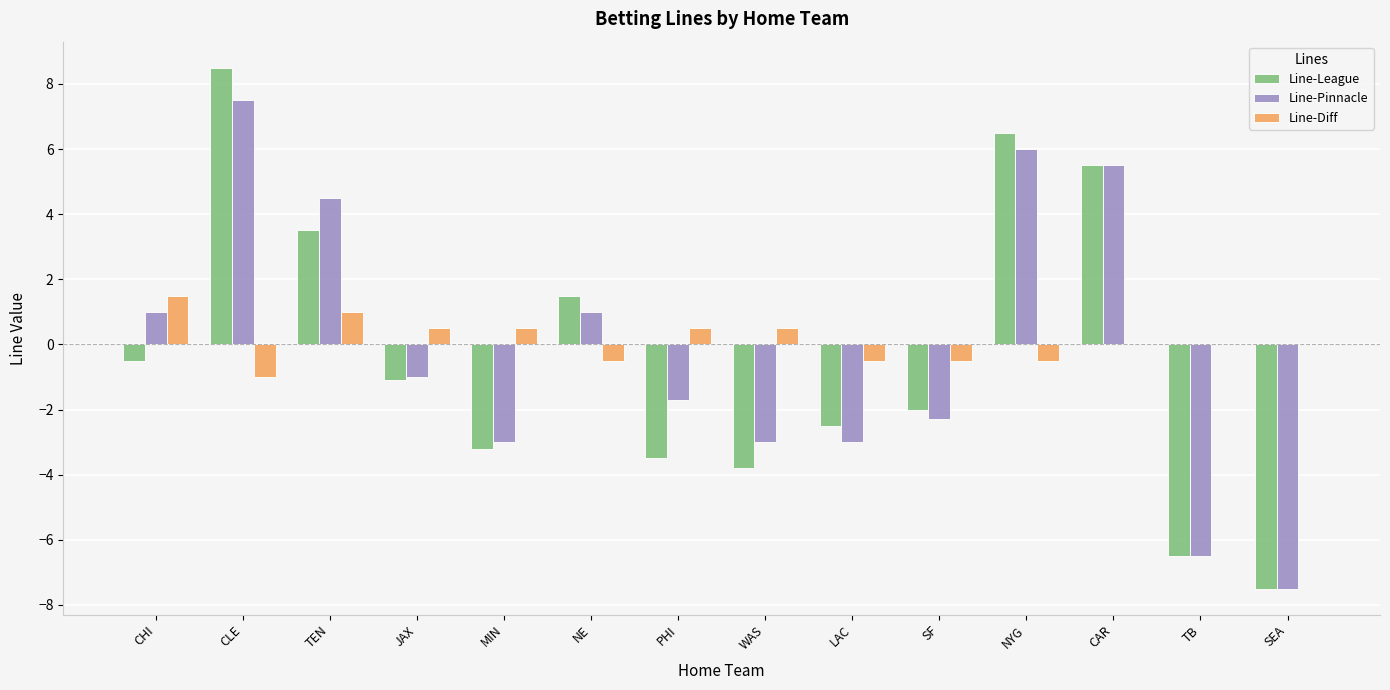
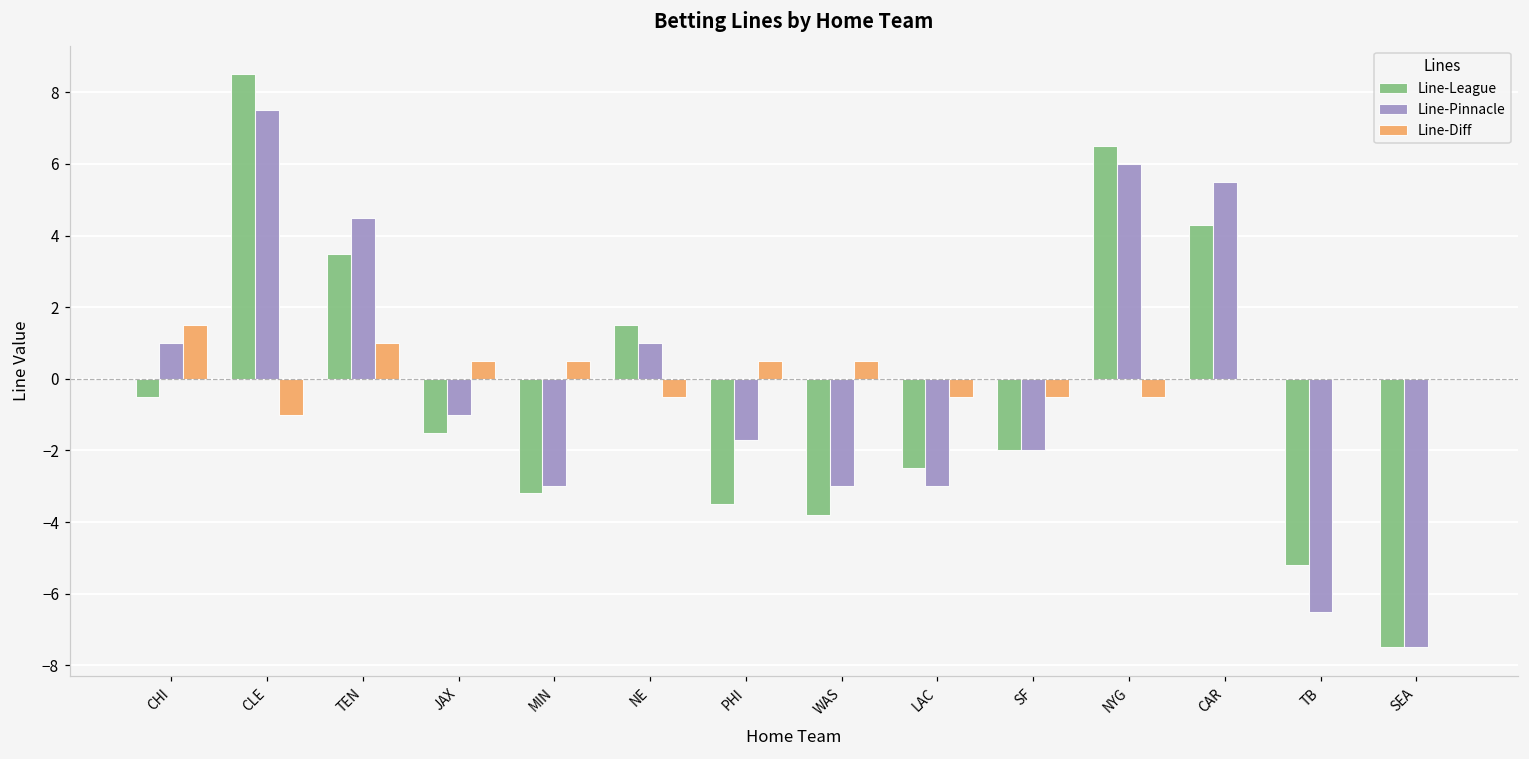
Line-League, JAX: -1.1 -> -1.5
Line-Pinnacle, SF: -2.3 -> -2.0
Line-League, CAR: 5.5 -> 4.3
Line-League, TB: -6.5 -> -5.2
